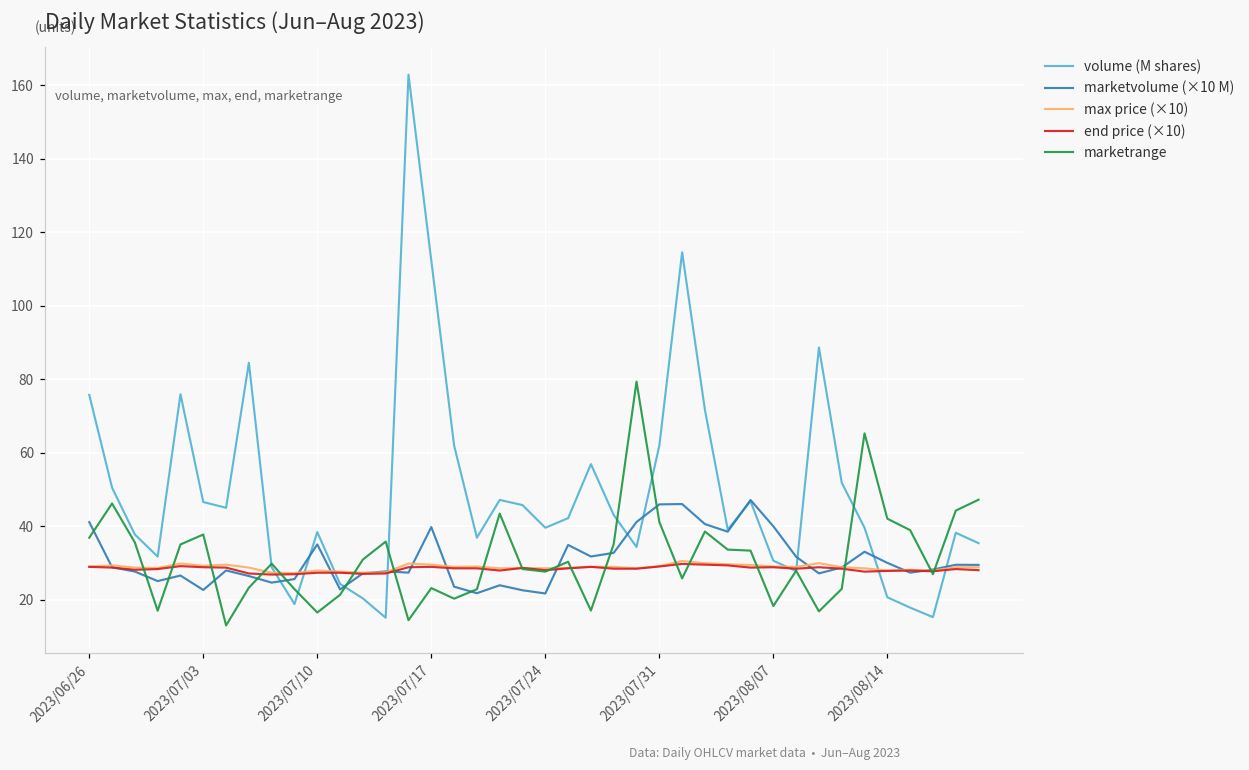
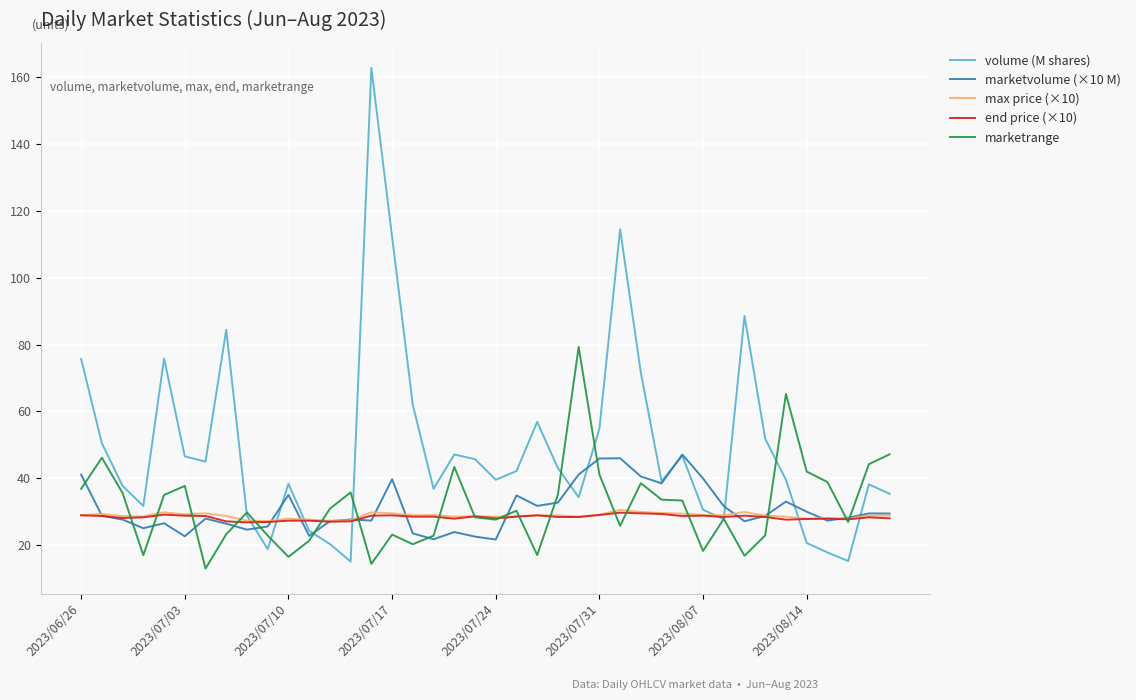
volume (M shares), 2023/07/31: 62 -> 55
